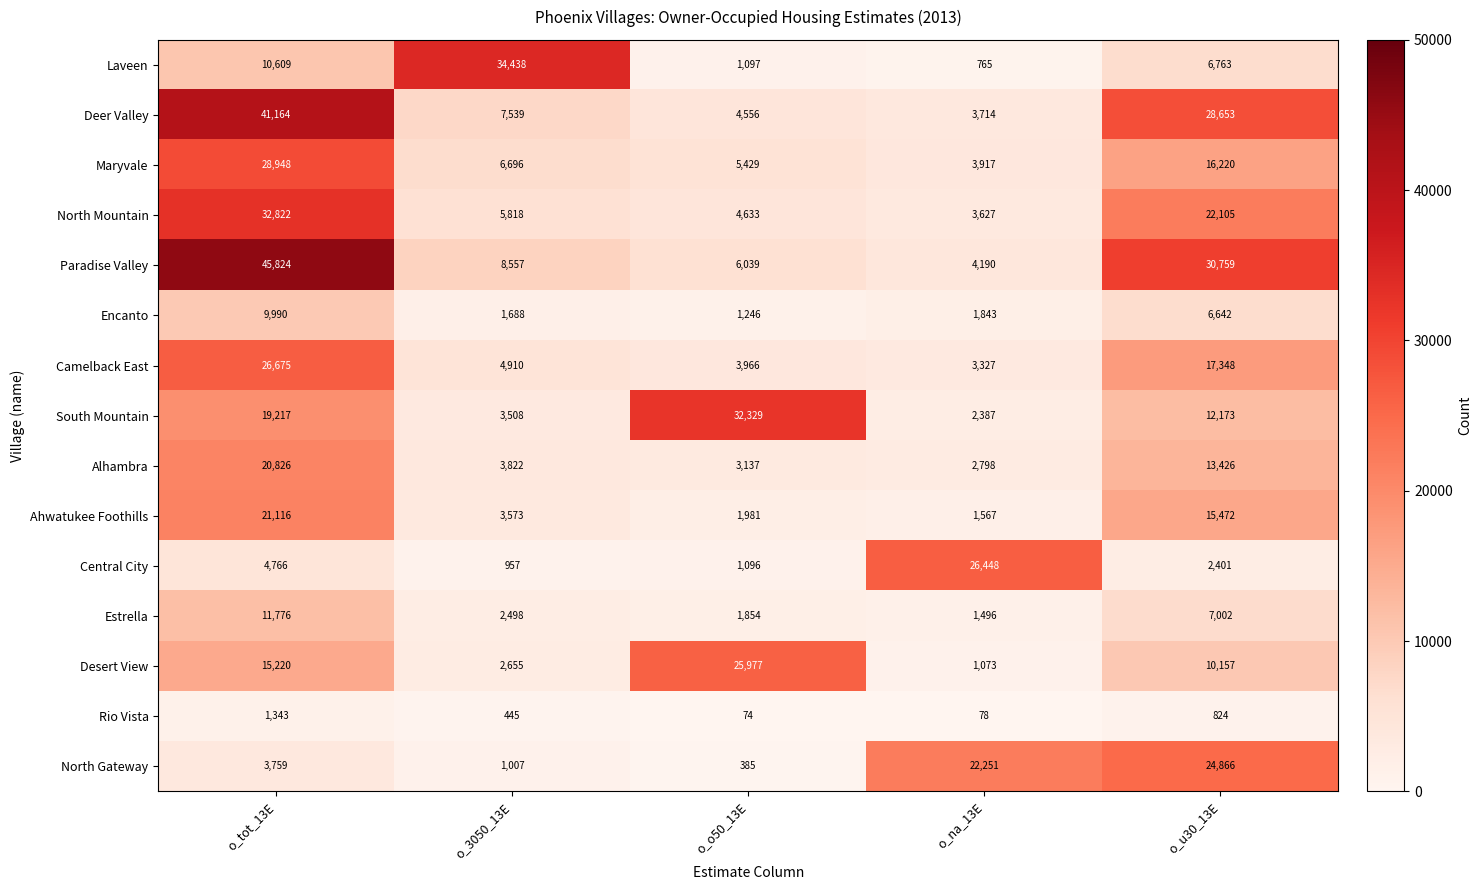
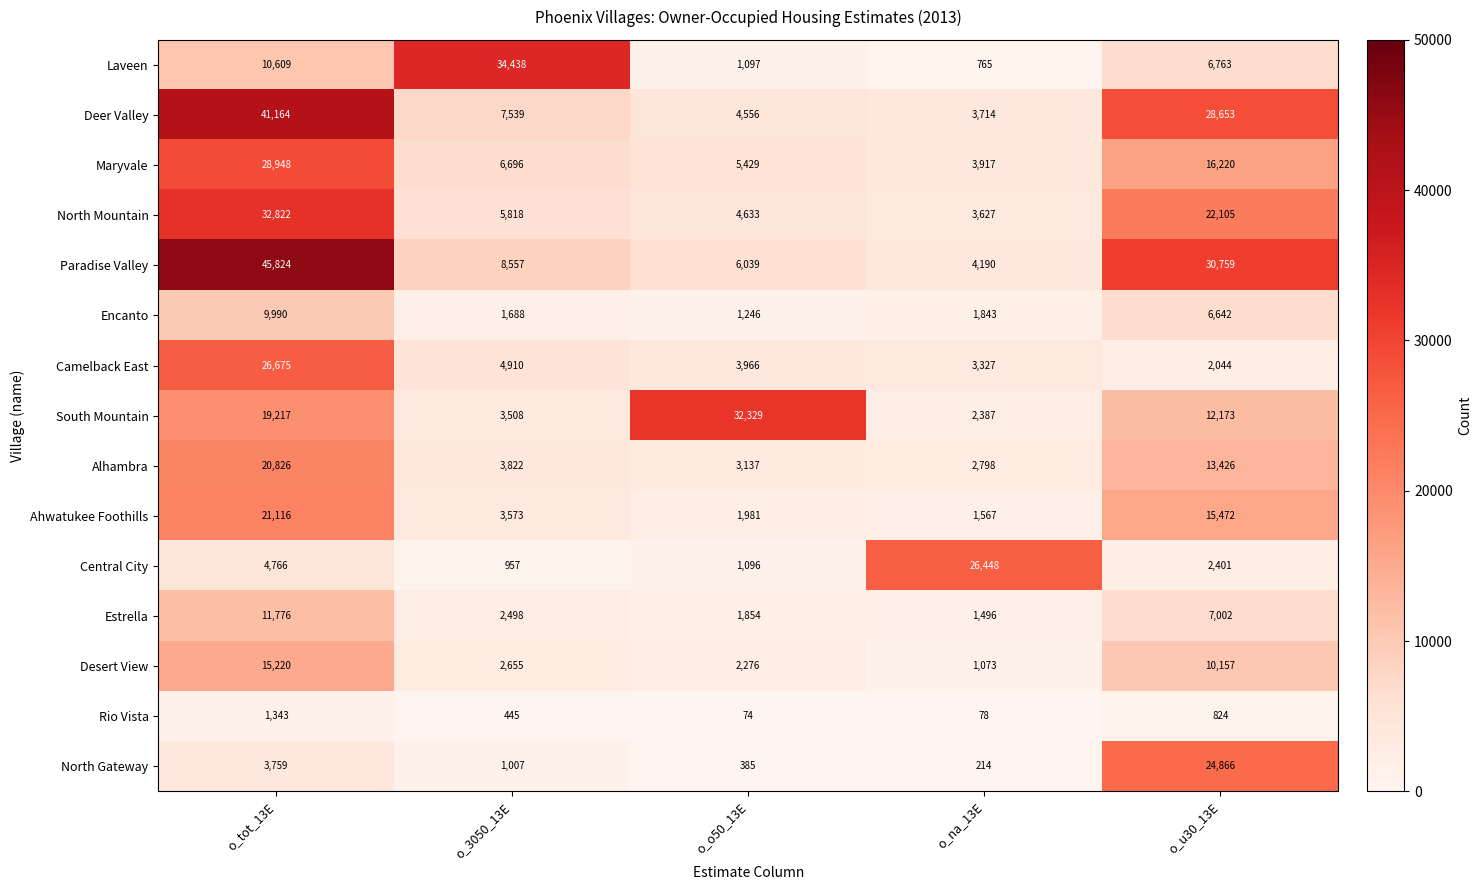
Camelback East, o_u30_13E: 17,348 -> 2,044
Desert View, o_o50_13E: 25,977 -> 2,276
North Gateway, o_na_13E: 22,251 -> 214
